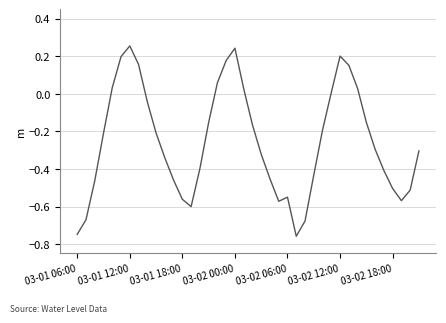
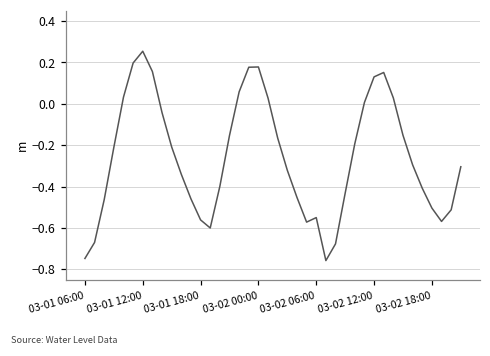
03-02 00:00: 0.24 -> 0.18
03-02 12:00: 0.20 -> 0.13
